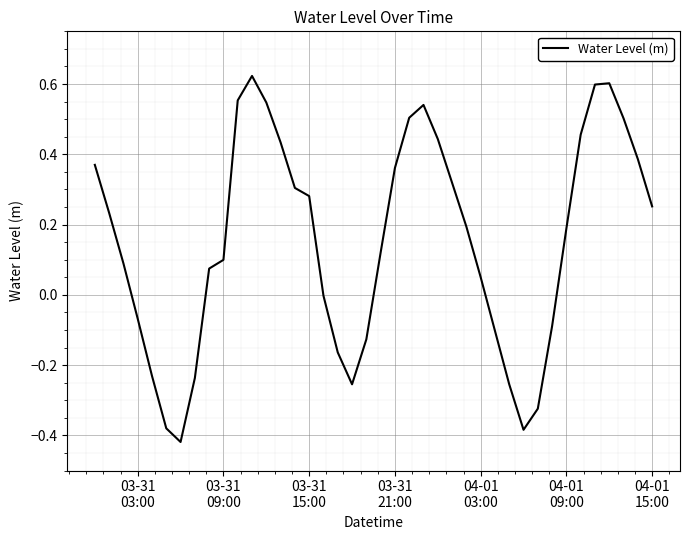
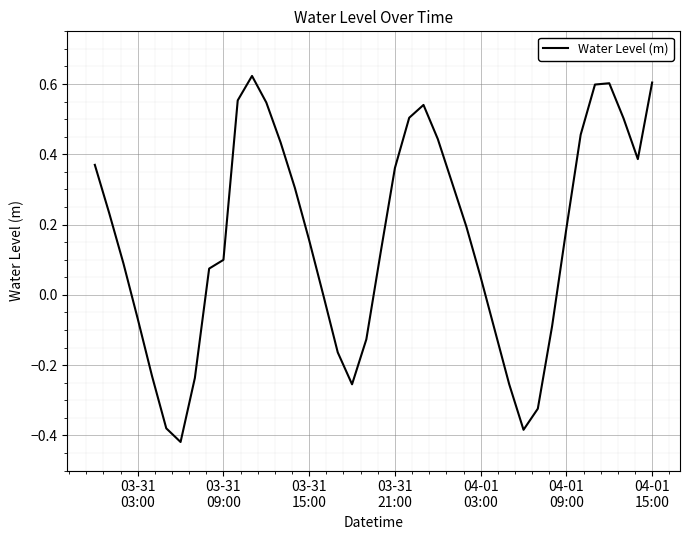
03-31 15:00: 0.28 -> 0.16
04-01 15:00: 0.25 -> 0.60
